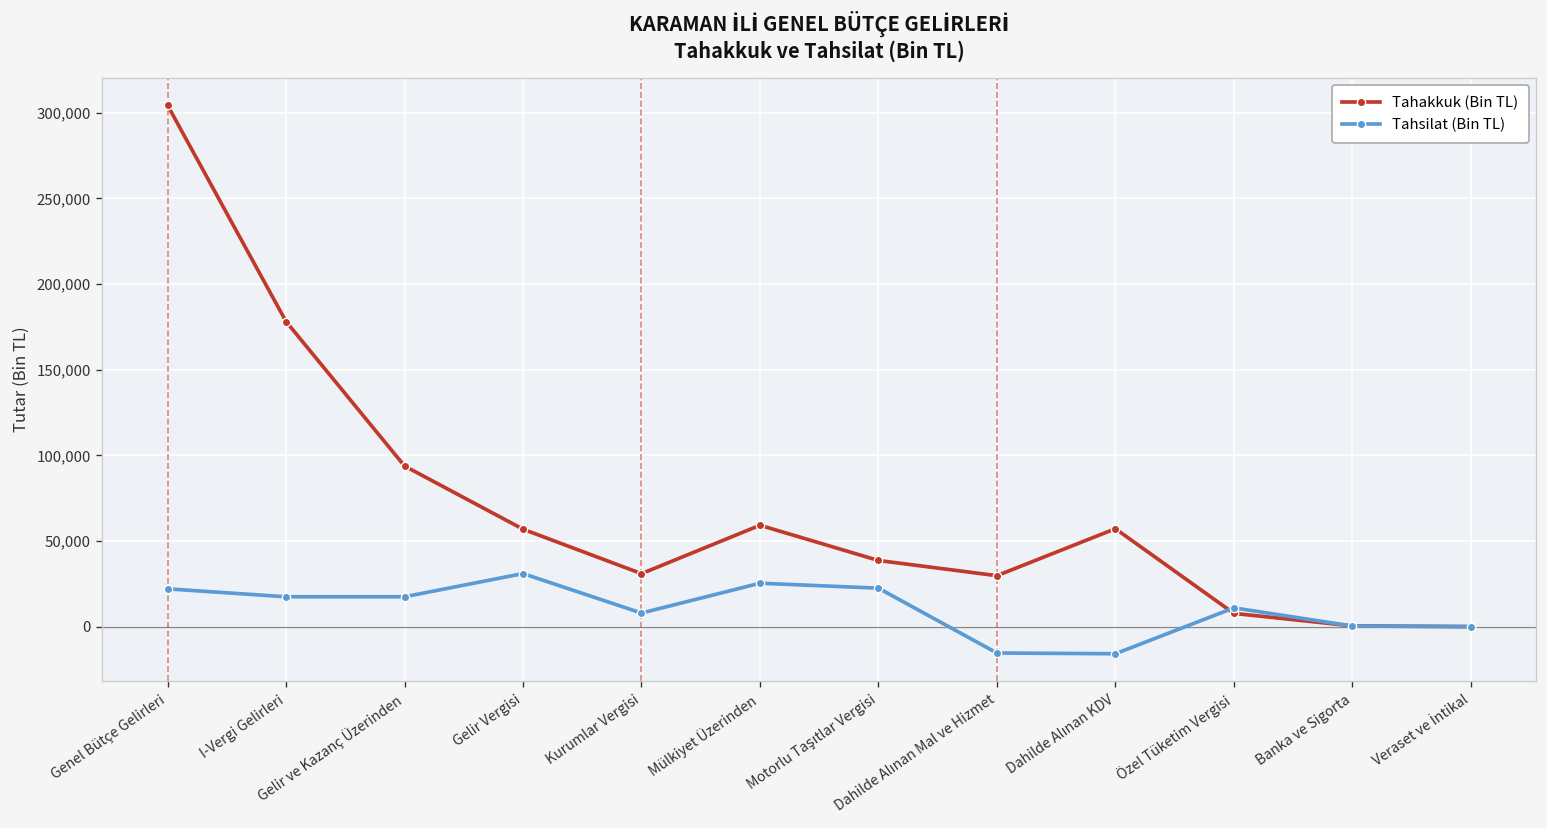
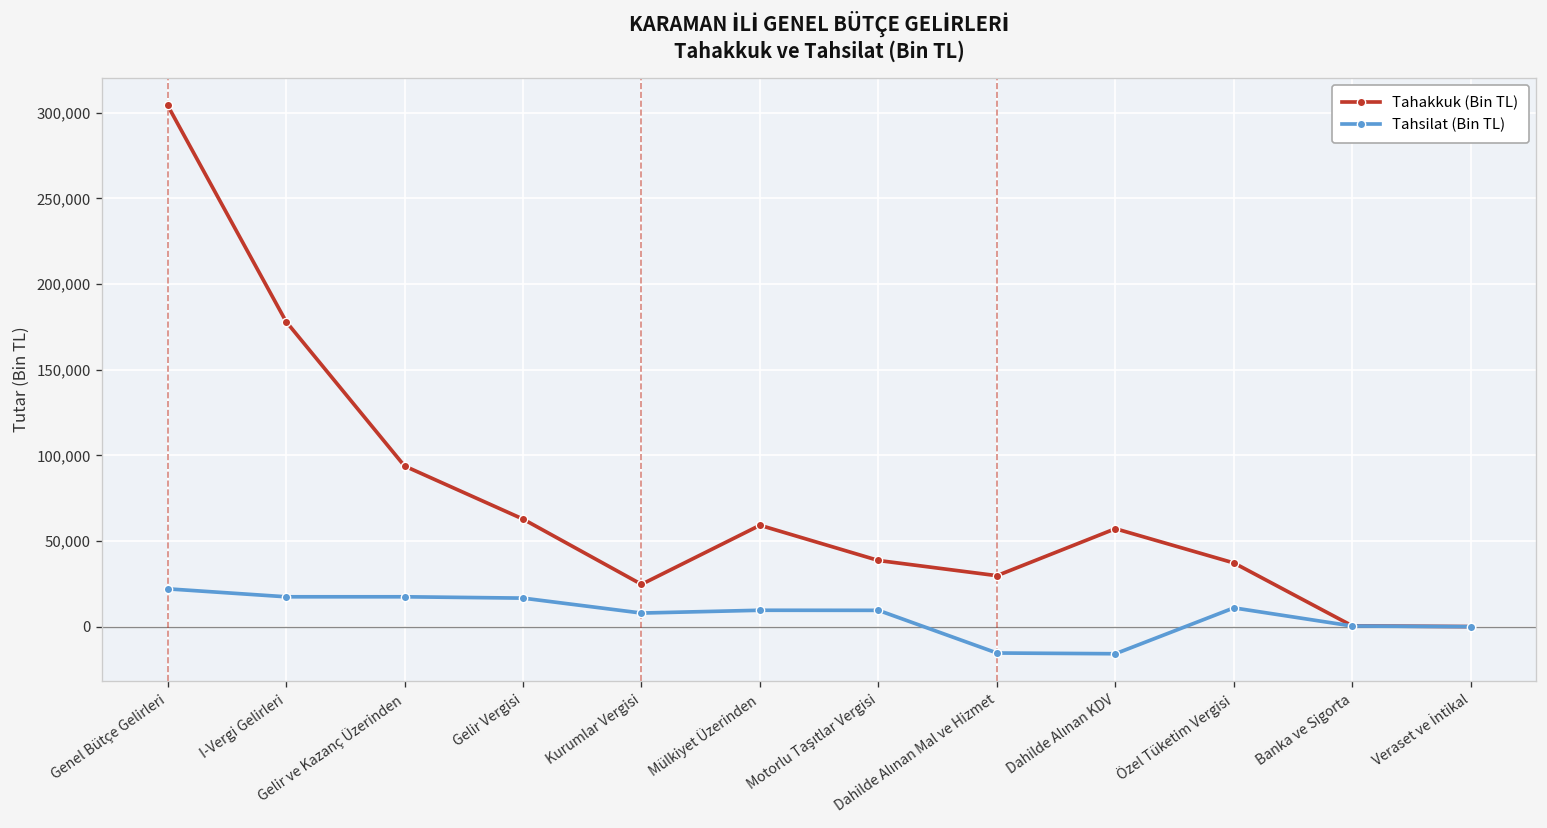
Tahakkuk (Bin TL), Gelir Vergisi: 57,000 -> 63,000
Tahsilat (Bin TL), Gelir Vergisi: 31,000 -> 17,000
Tahakkuk (Bin TL), Kurumlar Vergisi: 31,000 -> 25,000
Tahsilat (Bin TL), Mülkiyet Üzerinden: 25,000 -> 10,000
Tahsilat (Bin TL), Motorlu Taşıtlar Vergisi: 23,000 -> 10,000
Tahakkuk (Bin TL), Özel Tüketim Vergisi: 8,000 -> 37,000
